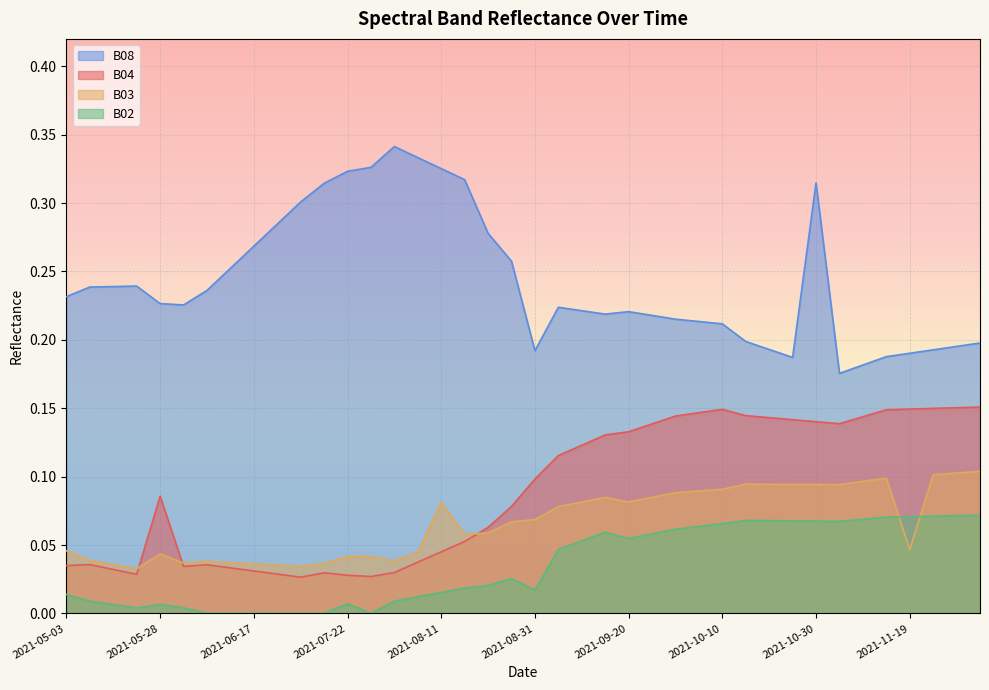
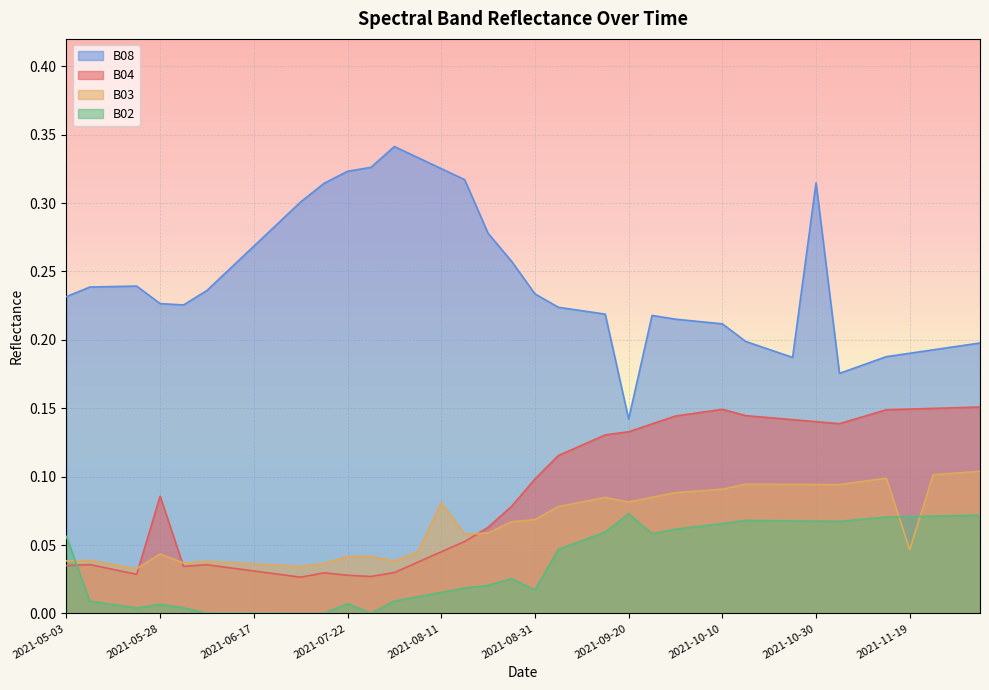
B03, 2021-05-03: 0.046 -> 0.038
B02, 2021-05-03: 0.014 -> 0.056
B08, 2021-08-31: 0.192 -> 0.234
B08, 2021-09-20: 0.221 -> 0.142
B02, 2021-09-20: 0.055 -> 0.073
